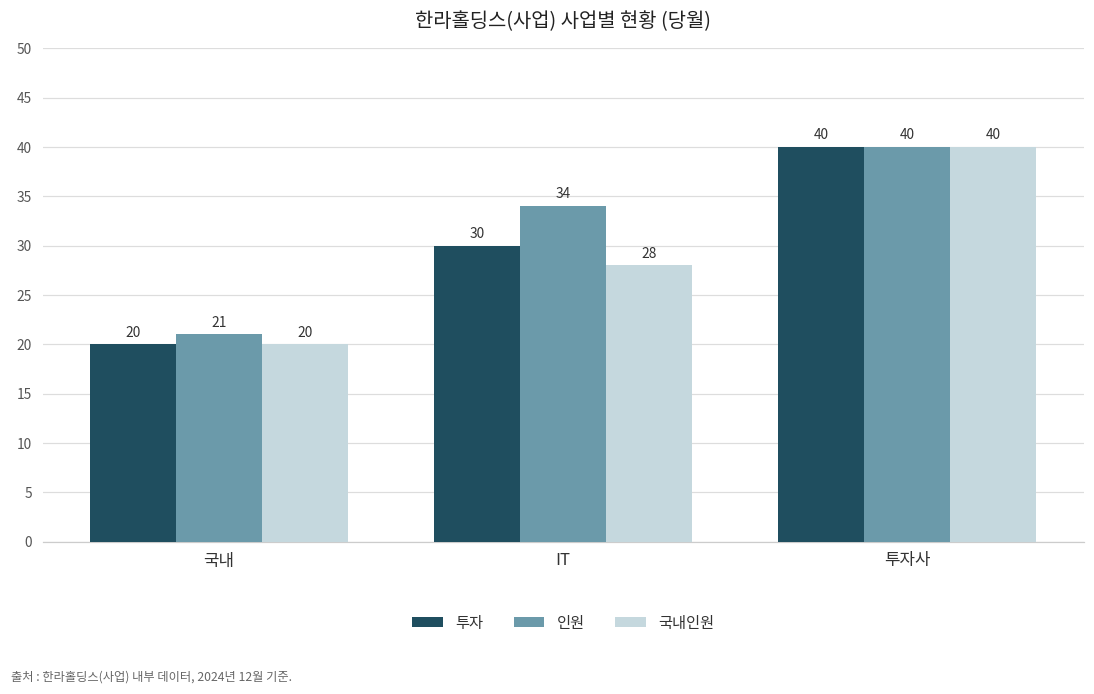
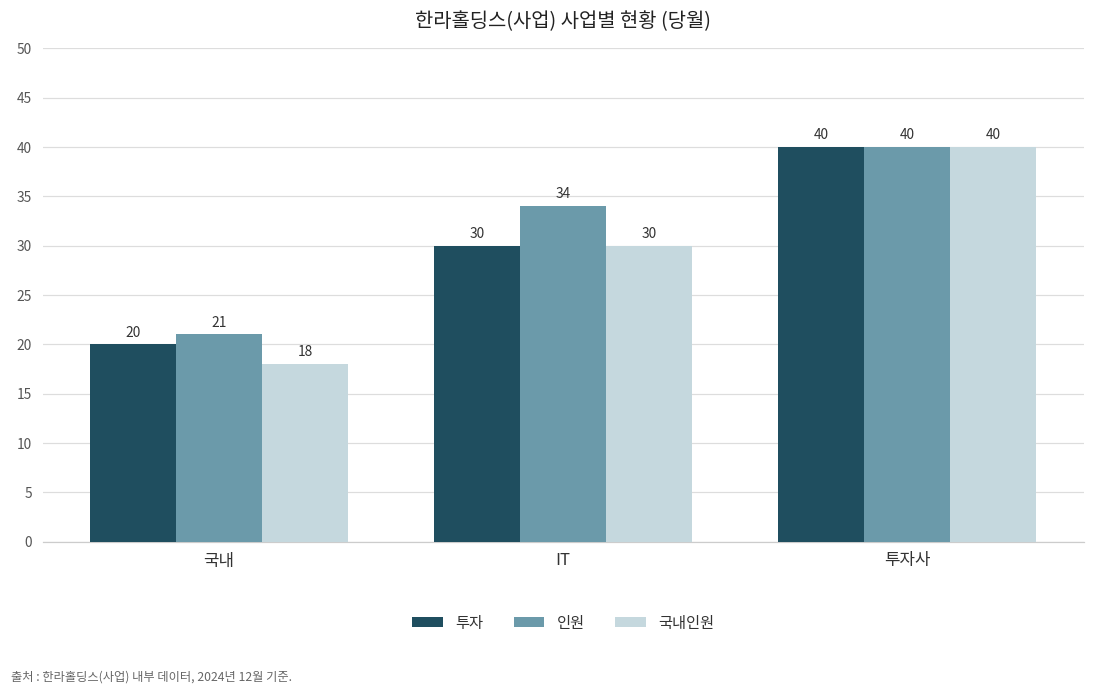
국내인원, 국내: 20 -> 18
국내인원, IT: 28 -> 30
